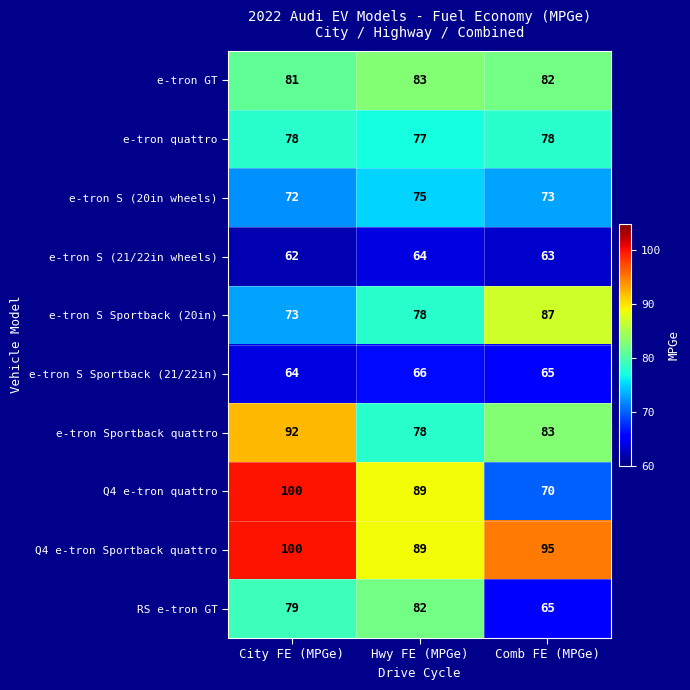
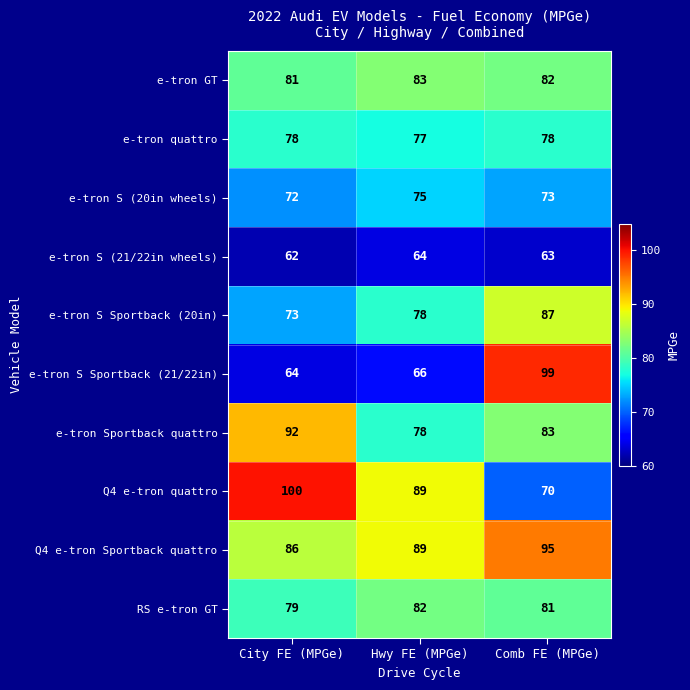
e-tron S Sportback (21/22in), Comb FE (MPGe): 65 -> 99
Q4 e-tron Sportback quattro, City FE (MPGe): 100 -> 86
RS e-tron GT, Comb FE (MPGe): 65 -> 81
